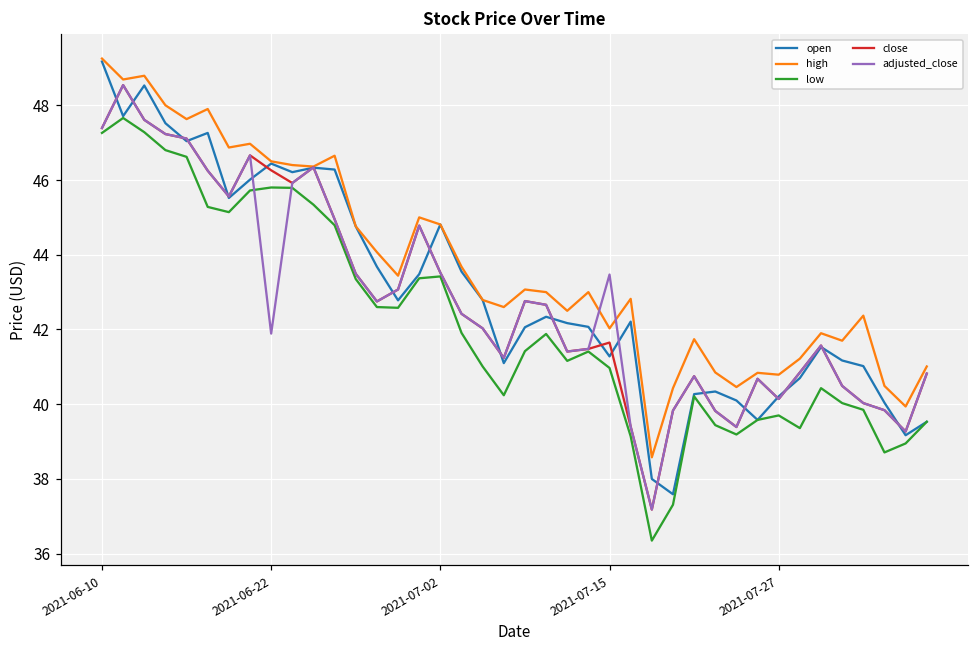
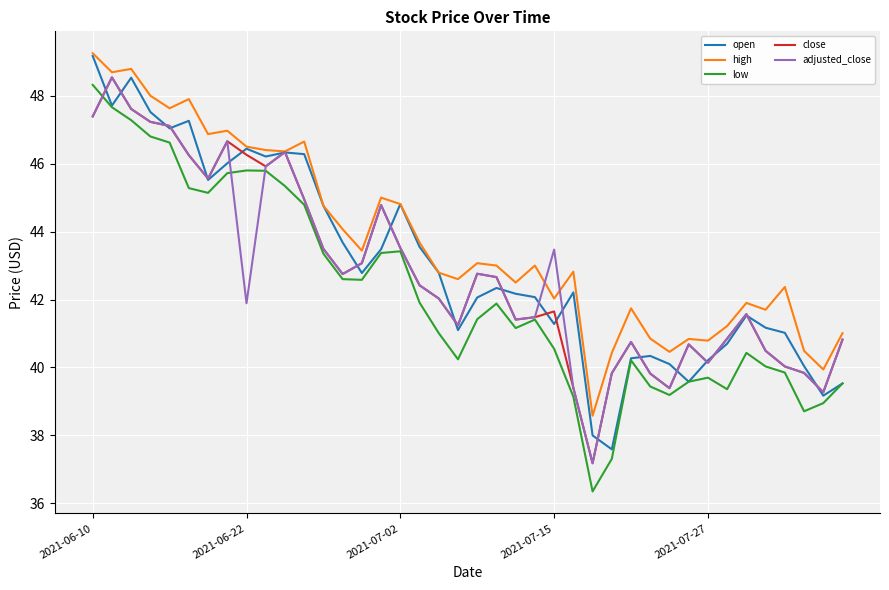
low, 2021-06-10: 47.3 -> 48.3
low, 2021-07-15: 41.0 -> 40.6
